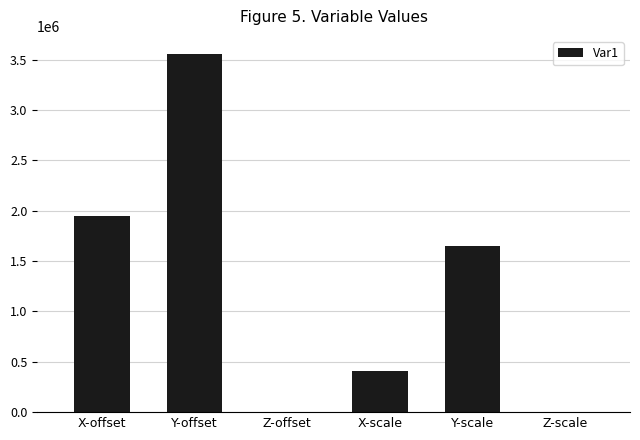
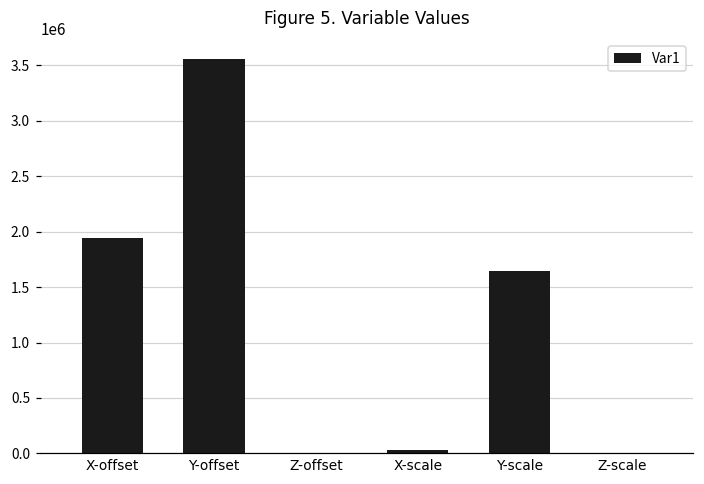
X-scale: 410000 -> 30000
